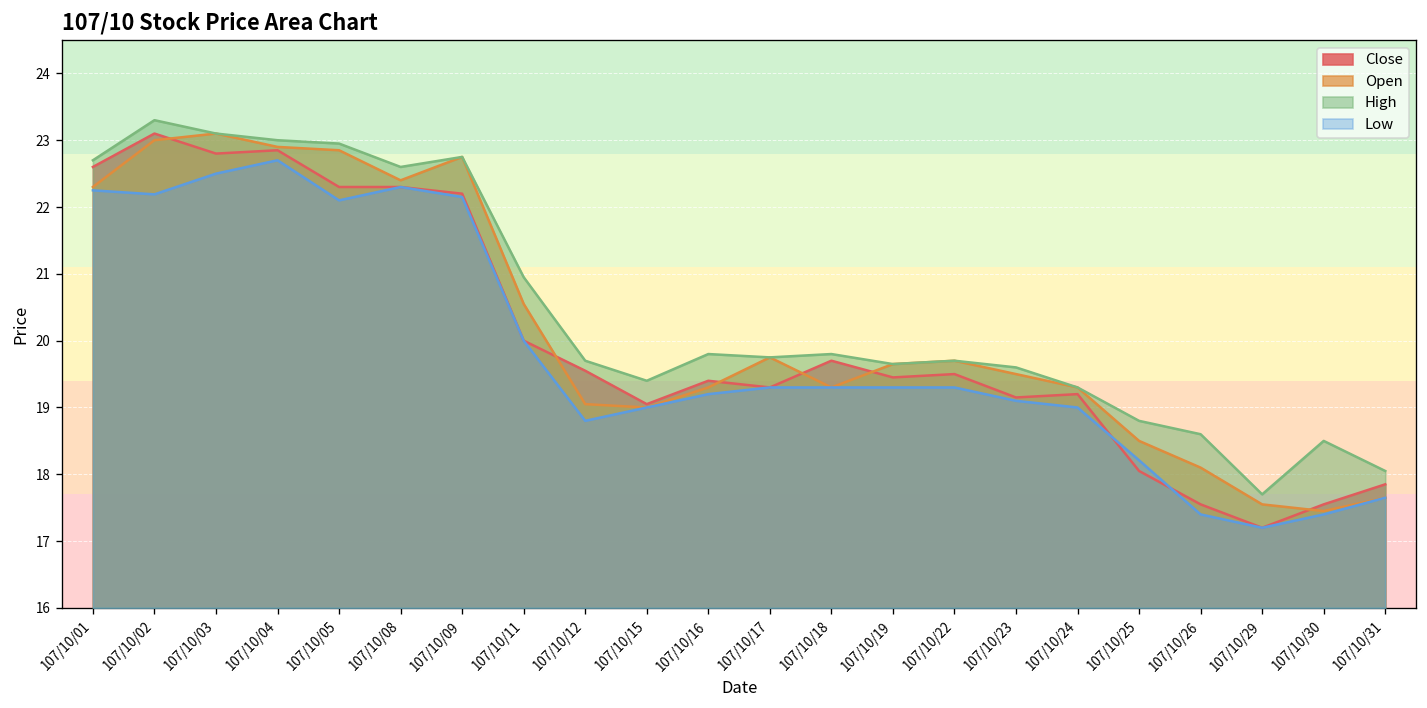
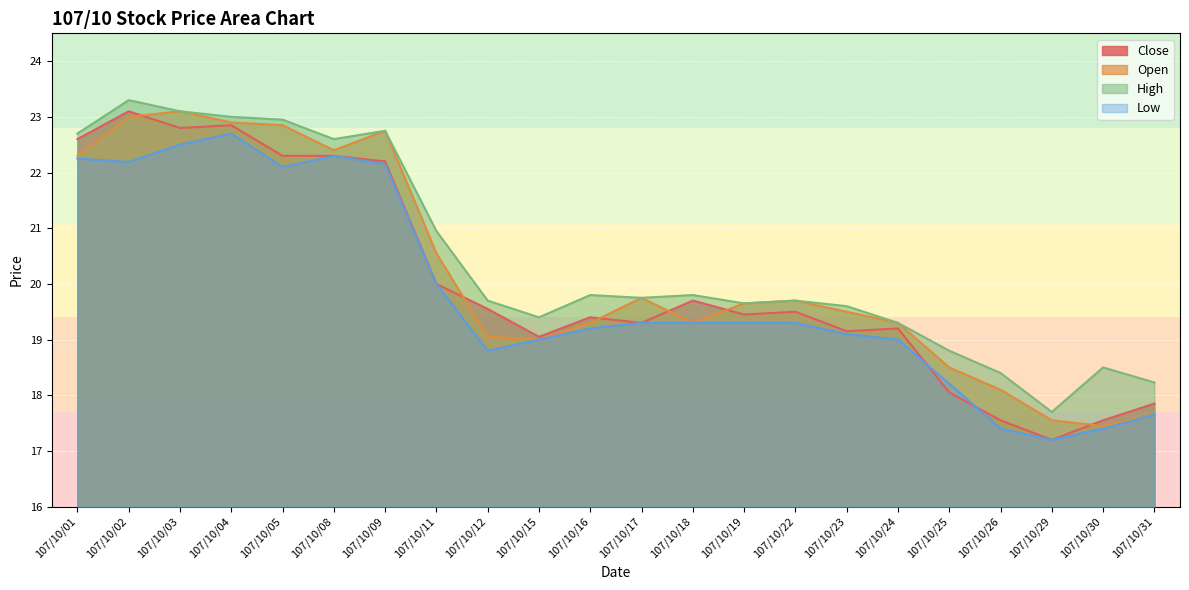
High, 107/10/26: 18.6 -> 18.4
High, 107/10/31: 18.1 -> 18.2
